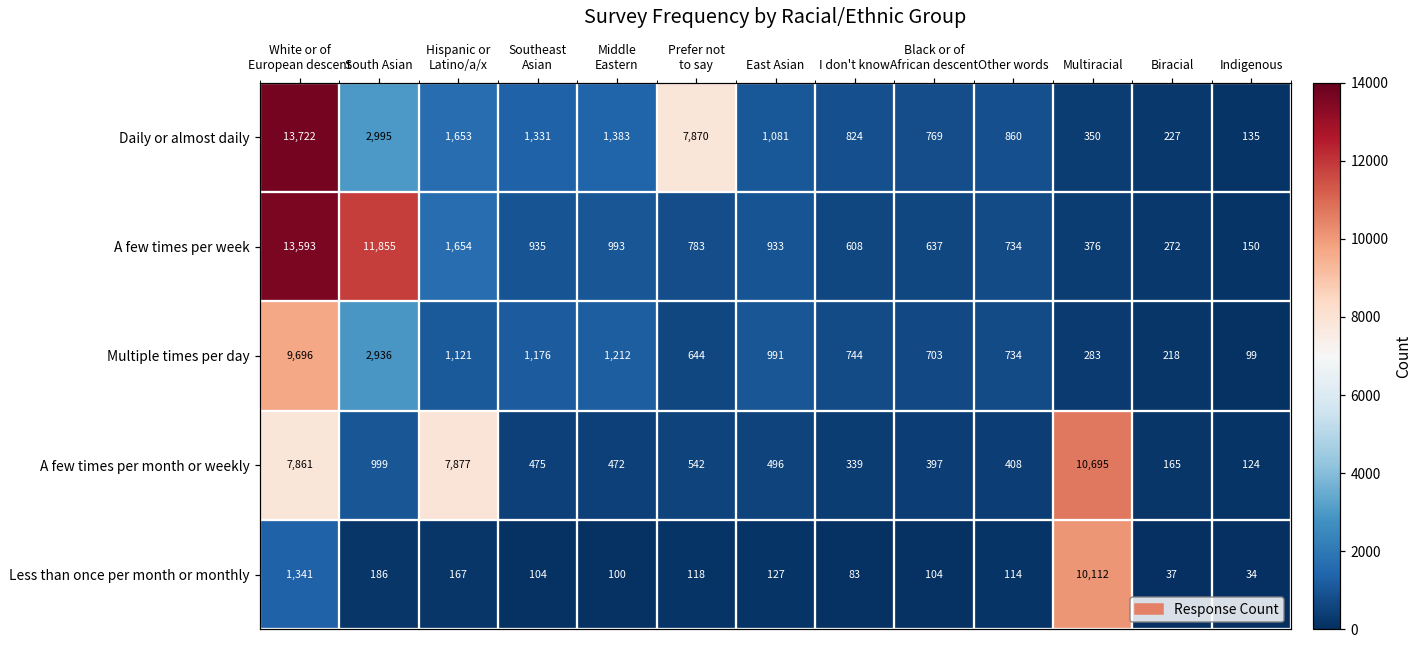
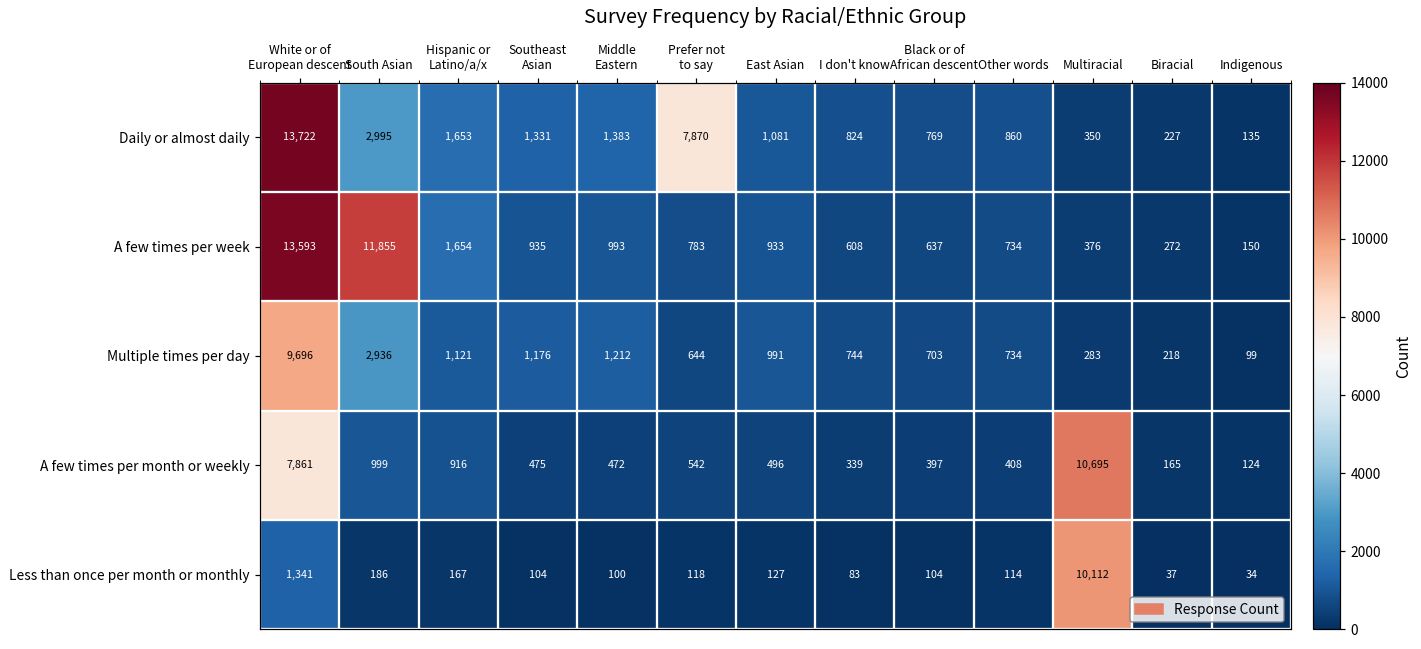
A few times per month or weekly, Hispanic or Latino/a/x: 7,877 -> 916
